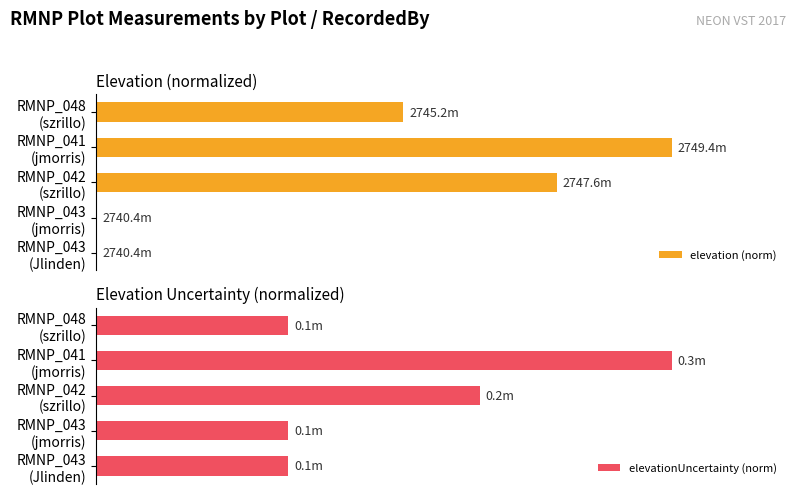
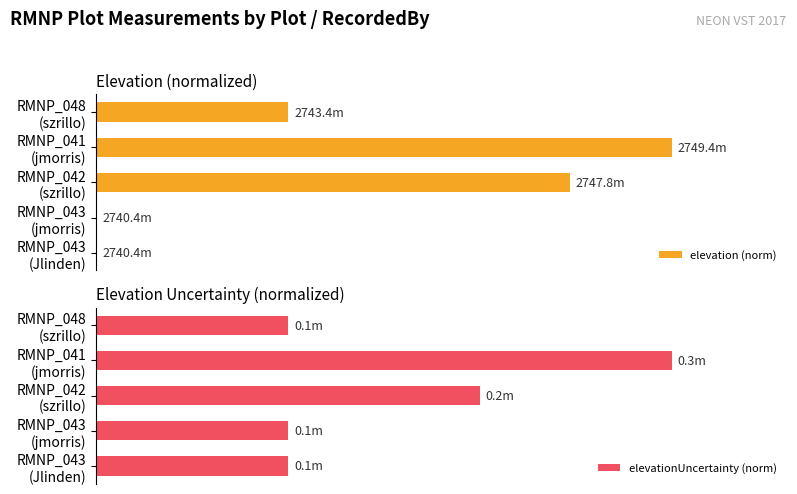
Elevation (normalized), RMNP_048 (szrillo): 2745.2m -> 2743.4m
Elevation (normalized), RMNP_042 (szrillo): 2747.6m -> 2747.8m
